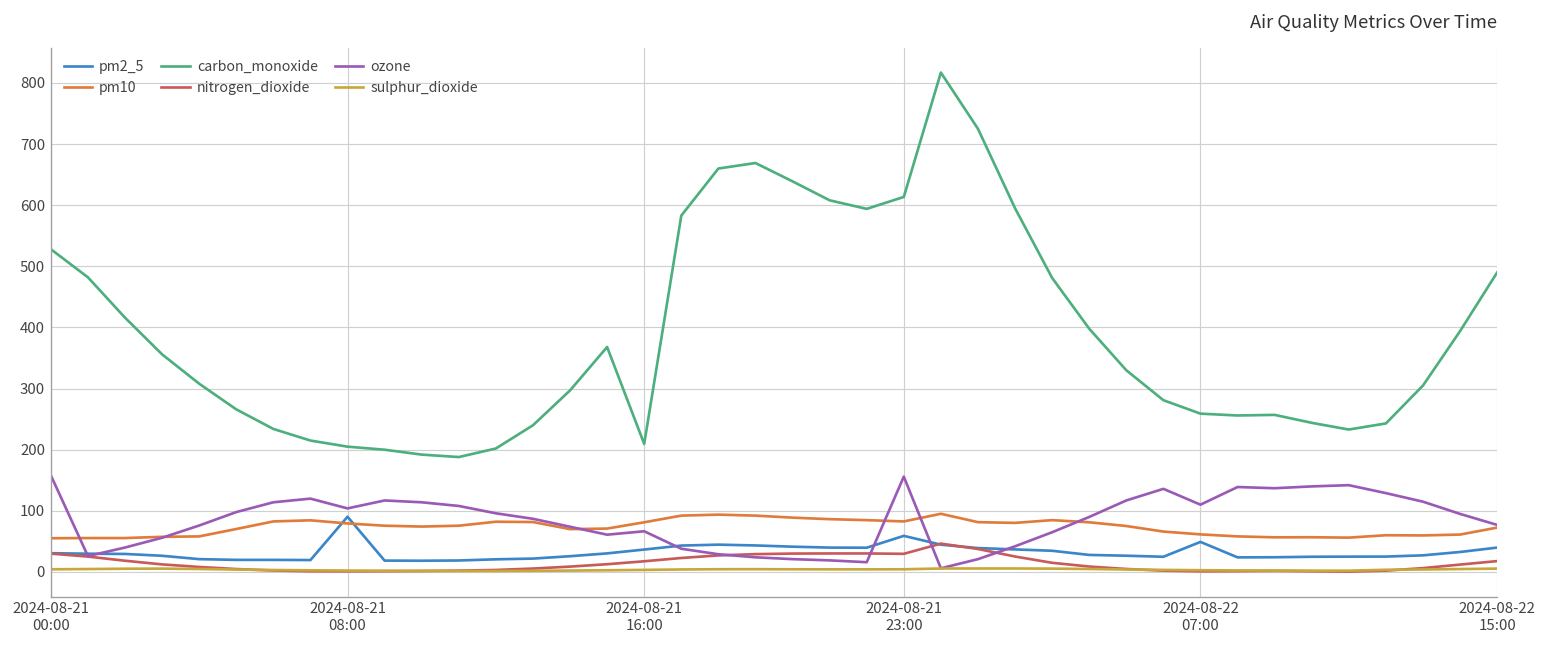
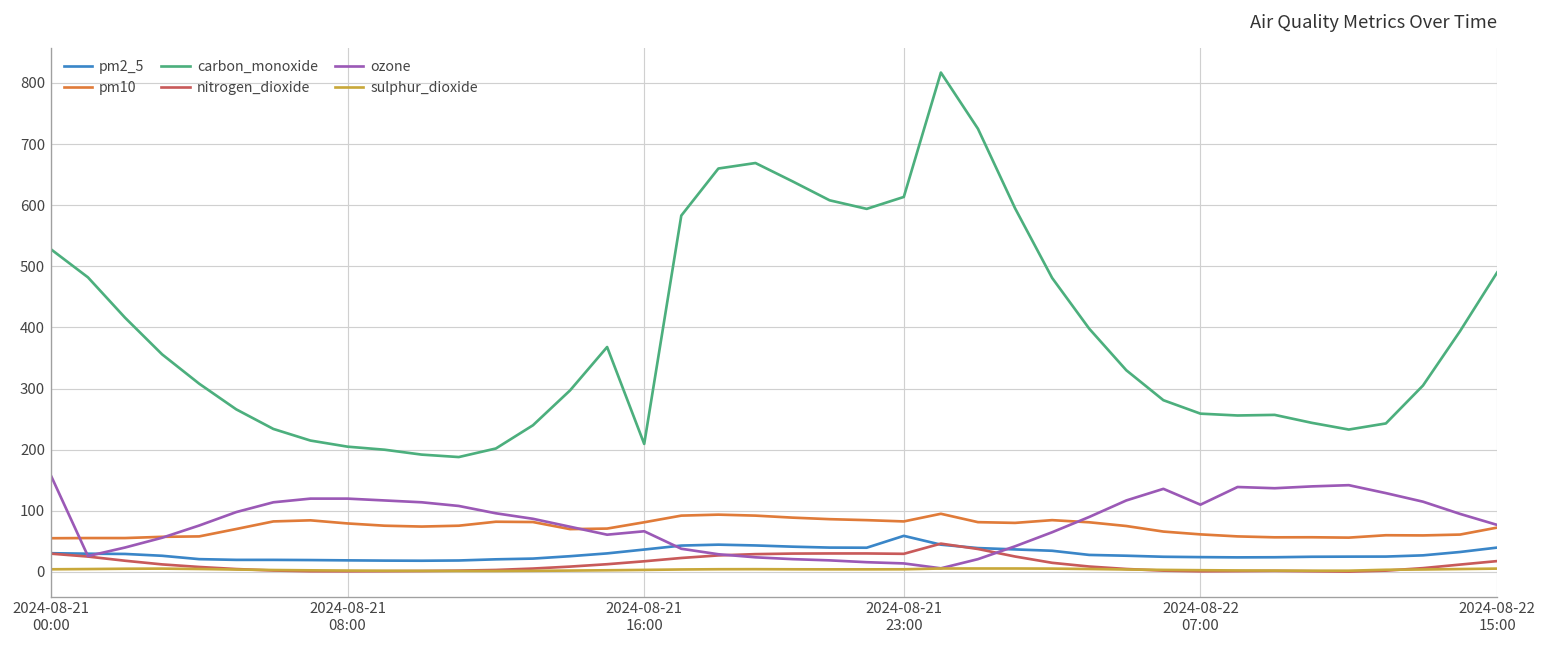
pm2_5, 2024-08-21 08:00: 90 -> 20
ozone, 2024-08-21 08:00: 100 -> 120
ozone, 2024-08-21 23:00: 160 -> 10
pm2_5, 2024-08-22 07:00: 50 -> 20
